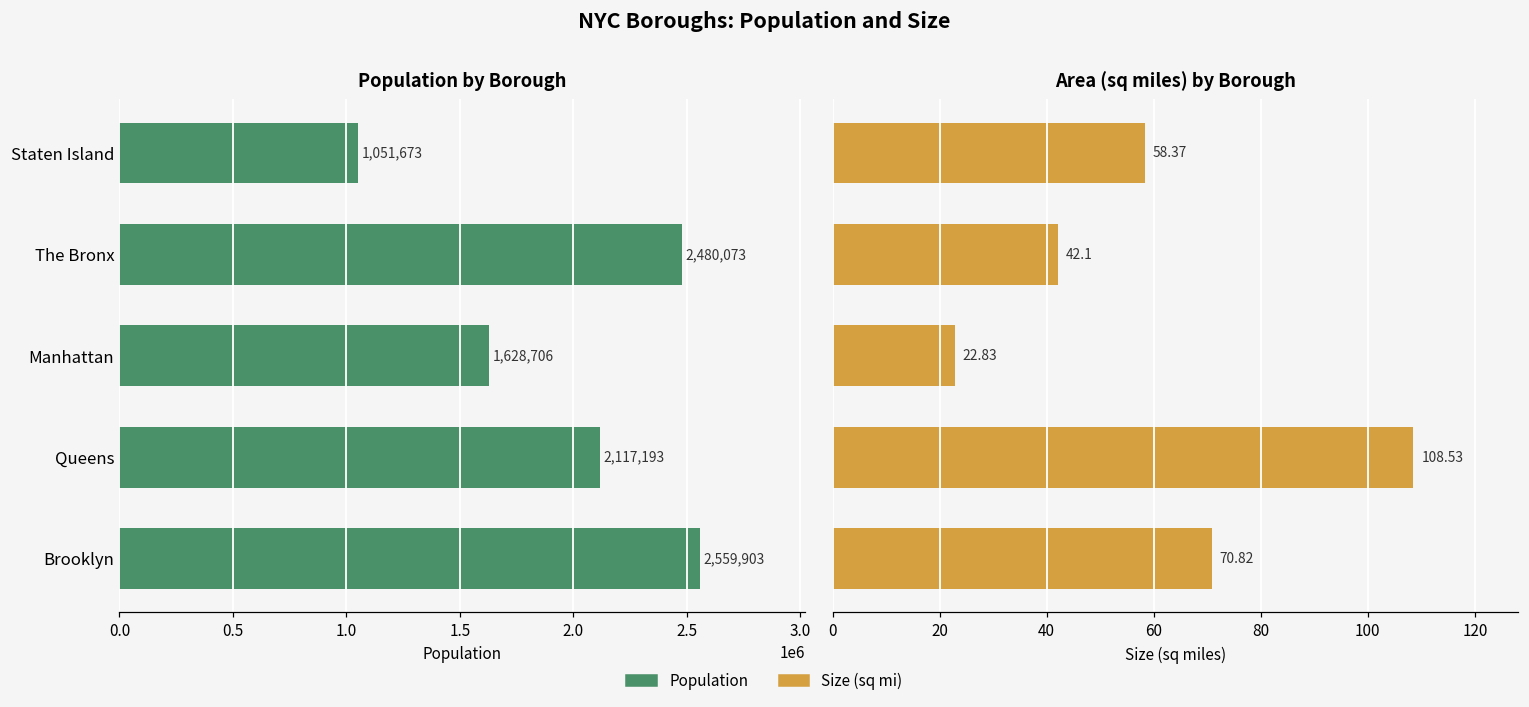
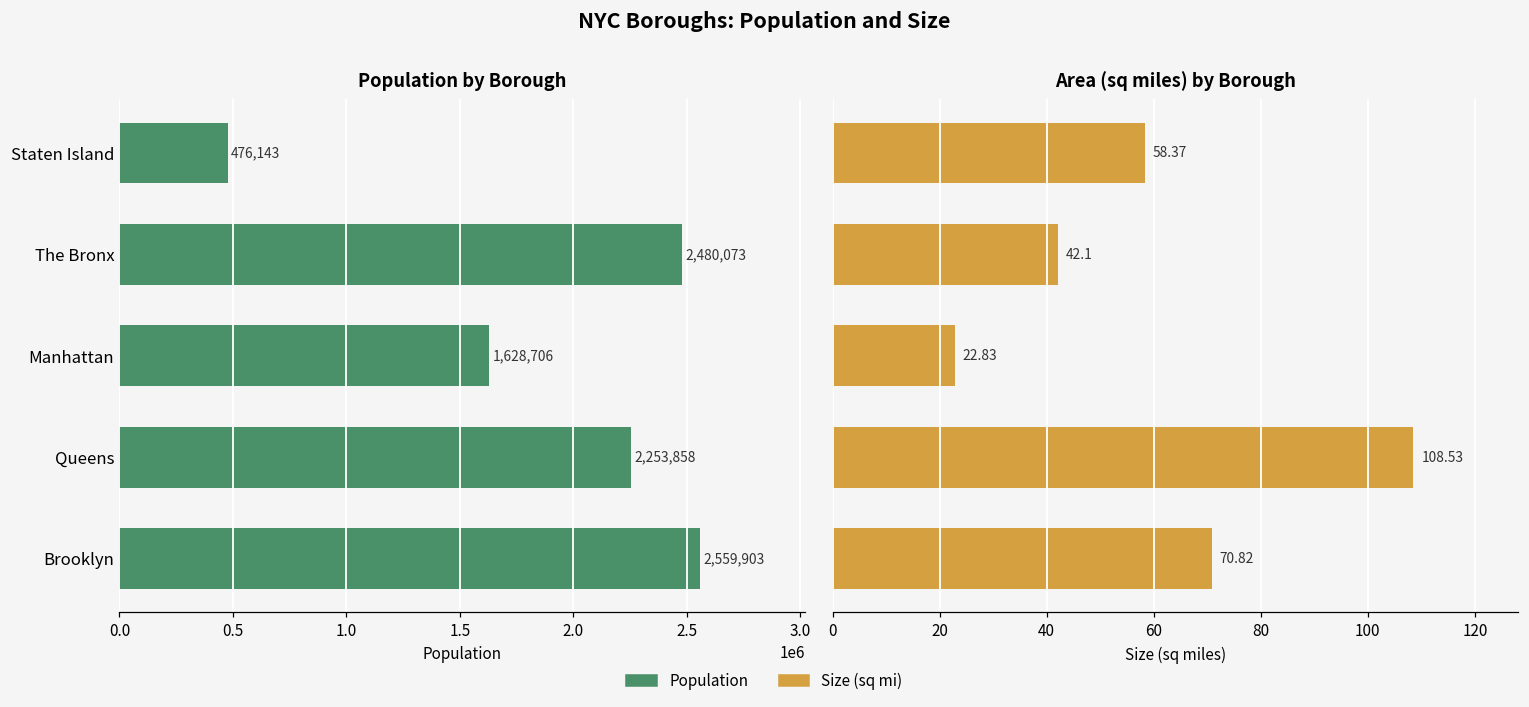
Population by Borough, Staten Island: 1,051,673 -> 476,143
Population by Borough, Queens: 2,117,193 -> 2,253,858
